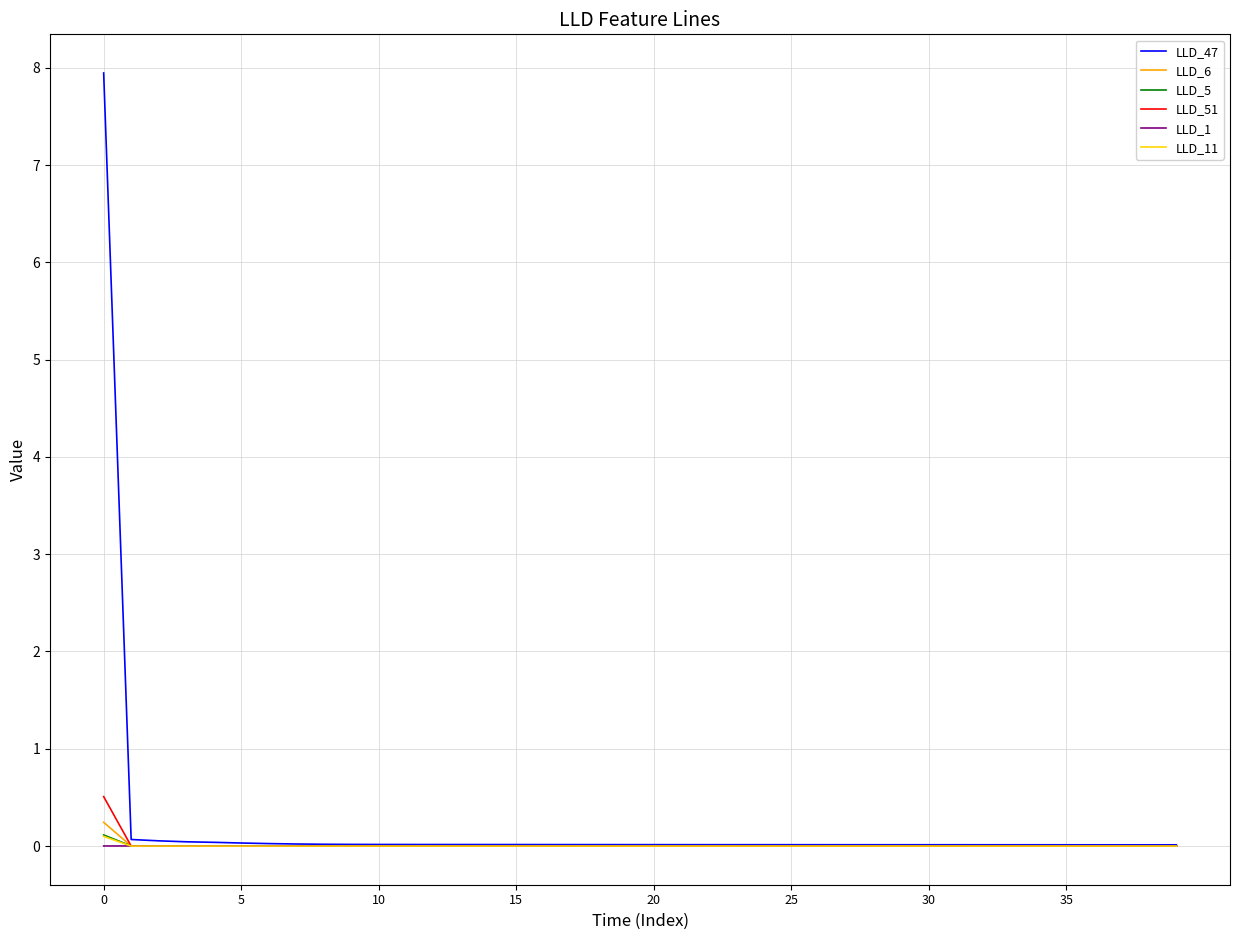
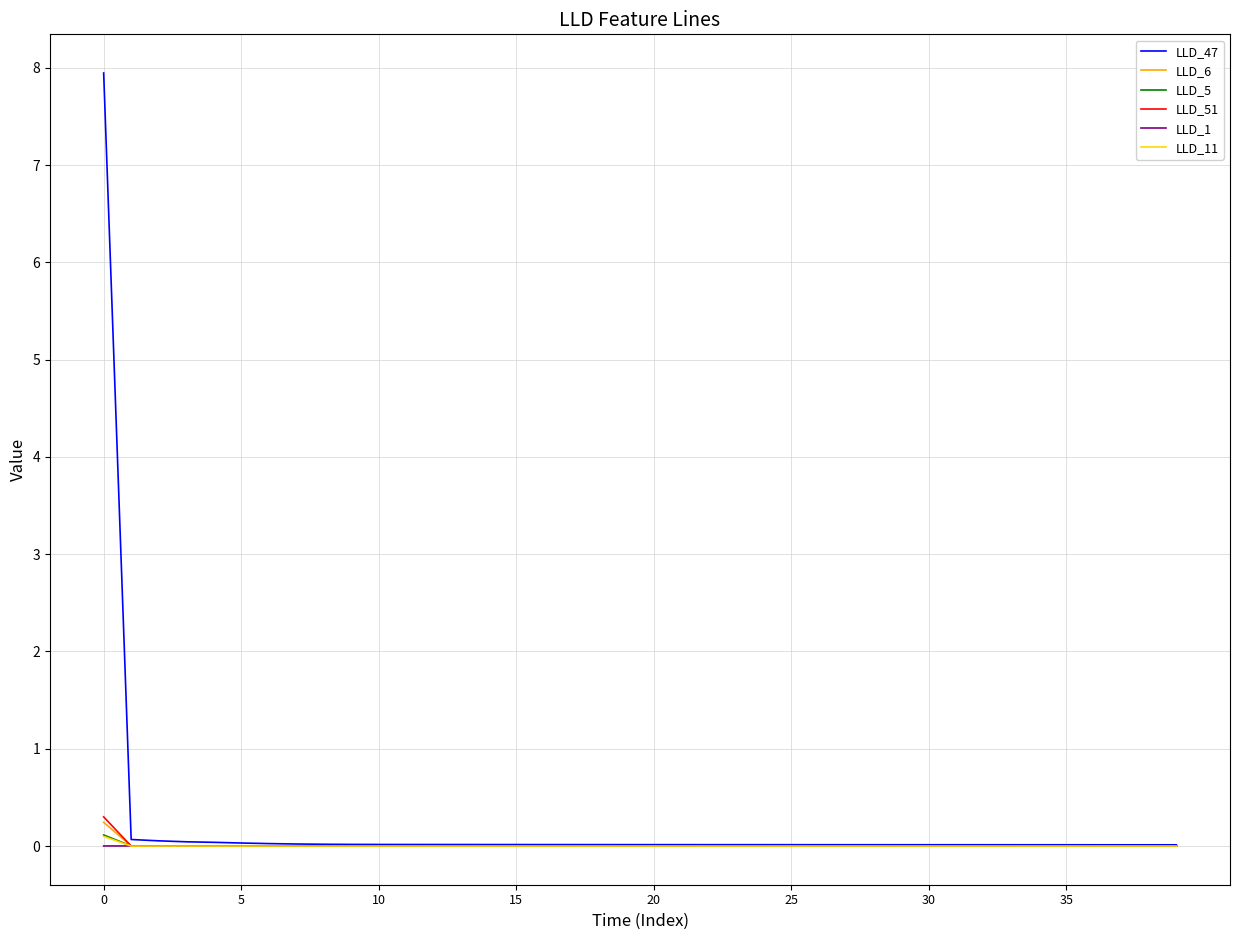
LLD_51, 0: 0.5 -> 0.3
